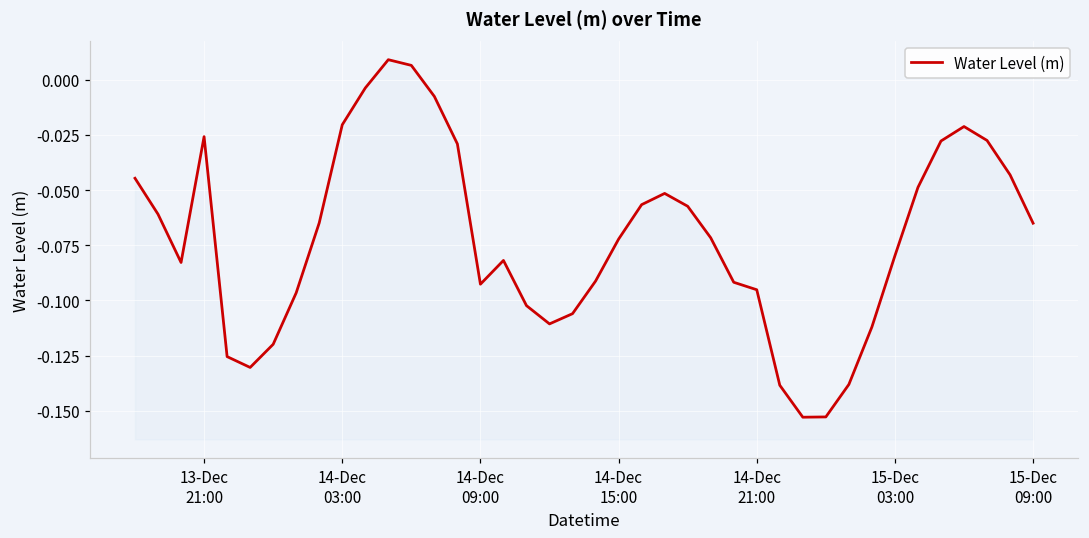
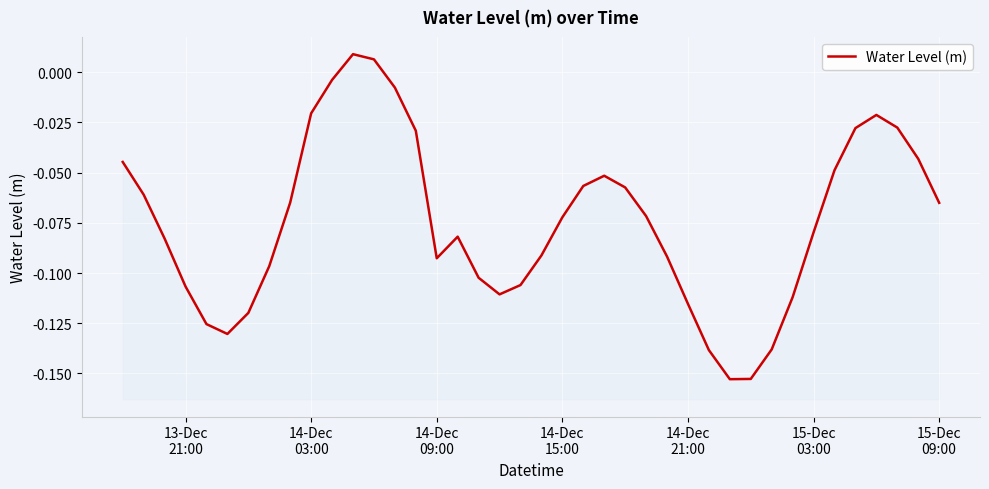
13-Dec 21:00: -0.026 -> -0.107
14-Dec 21:00: -0.095 -> -0.115
